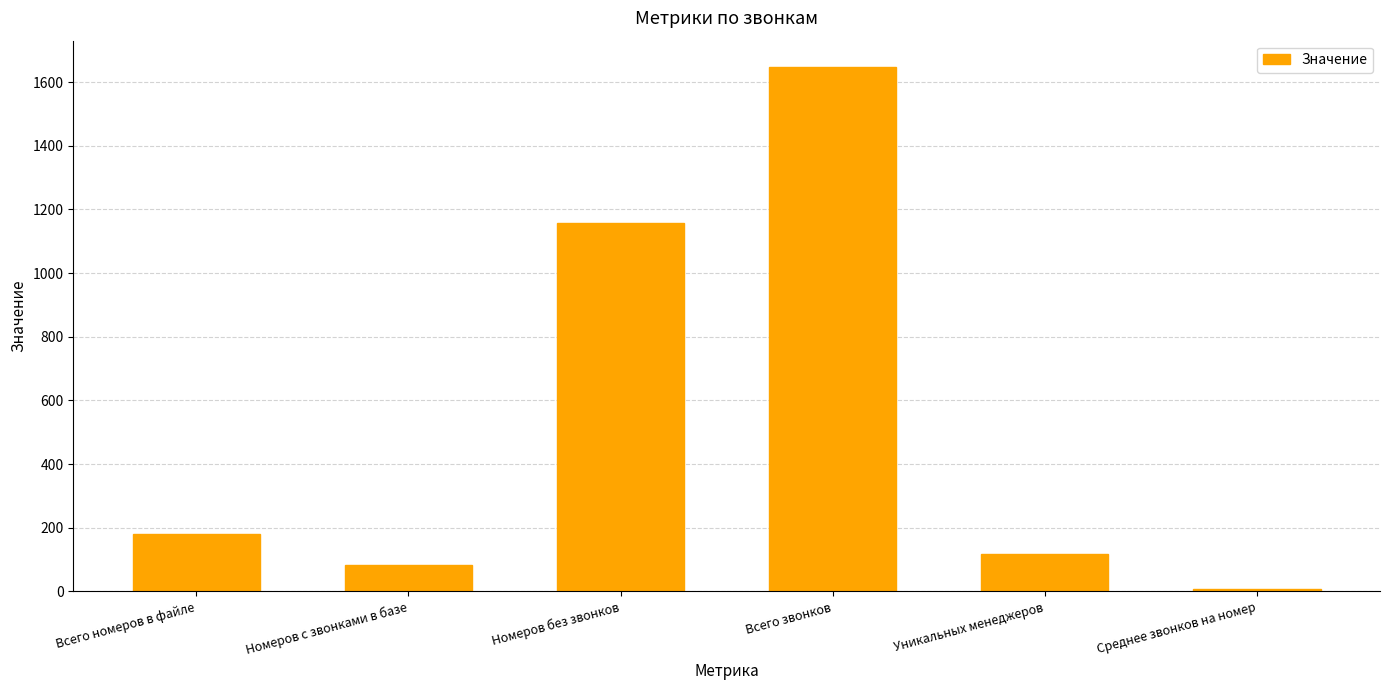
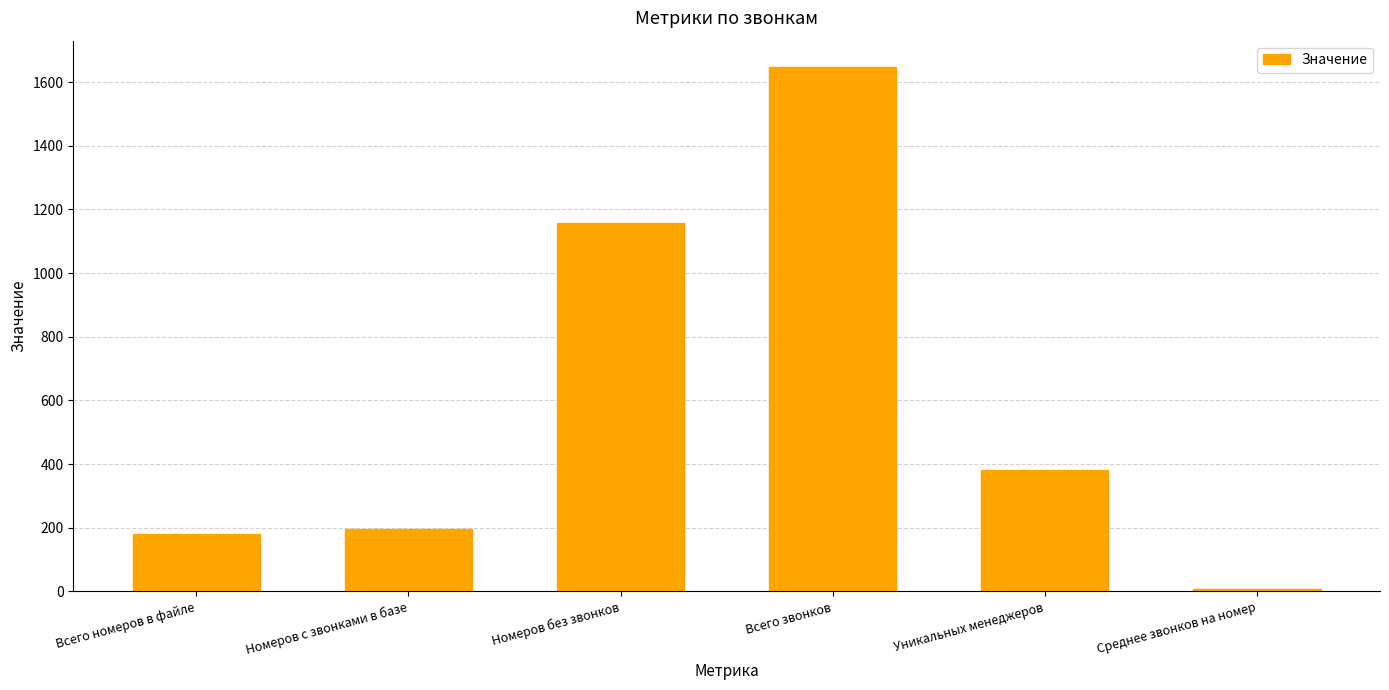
Номеров с звонками в базе: 80 -> 200
Уникальных менеджеров: 120 -> 380
